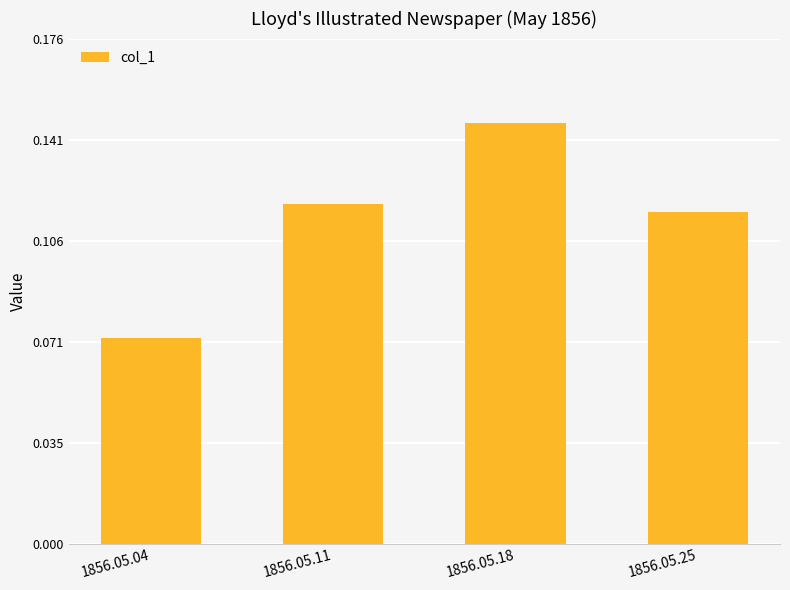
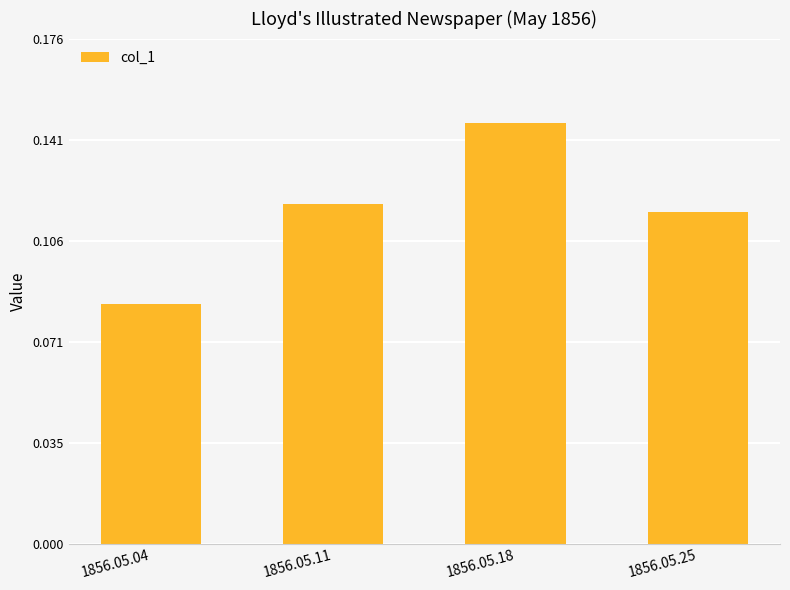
1856.05.04: 0.072 -> 0.084
